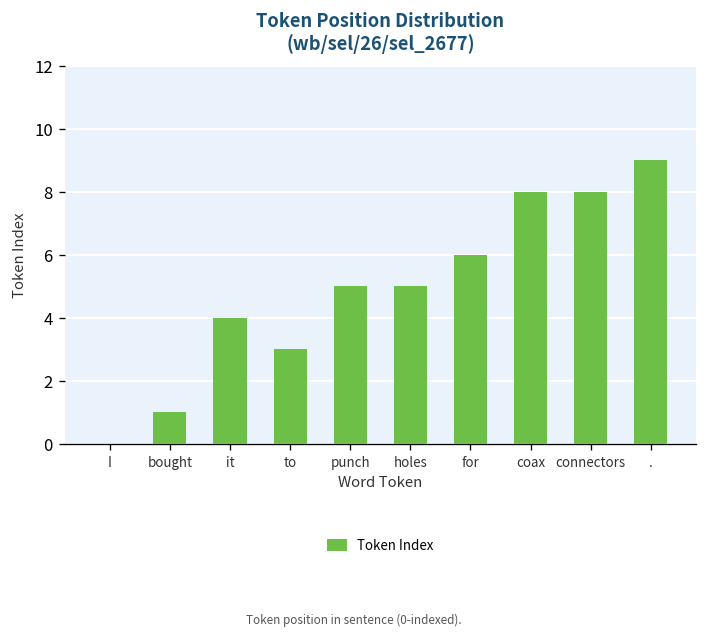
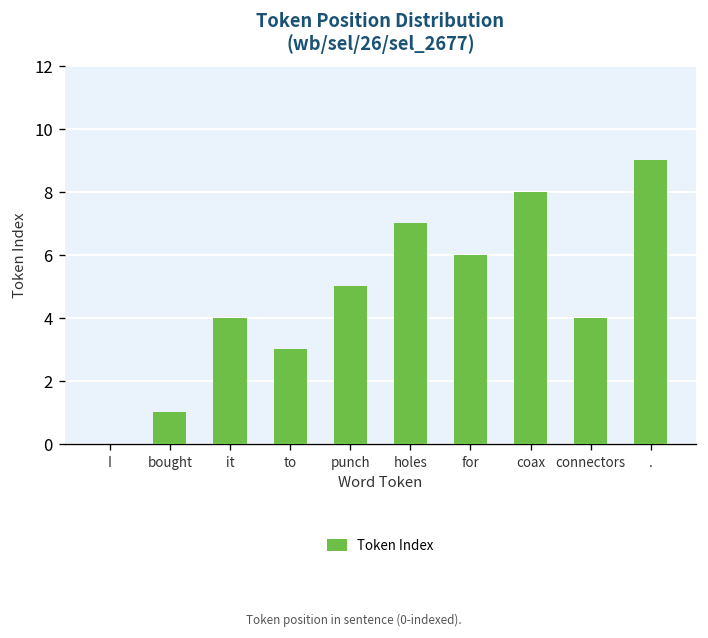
holes: 5 -> 7
connectors: 8 -> 4
